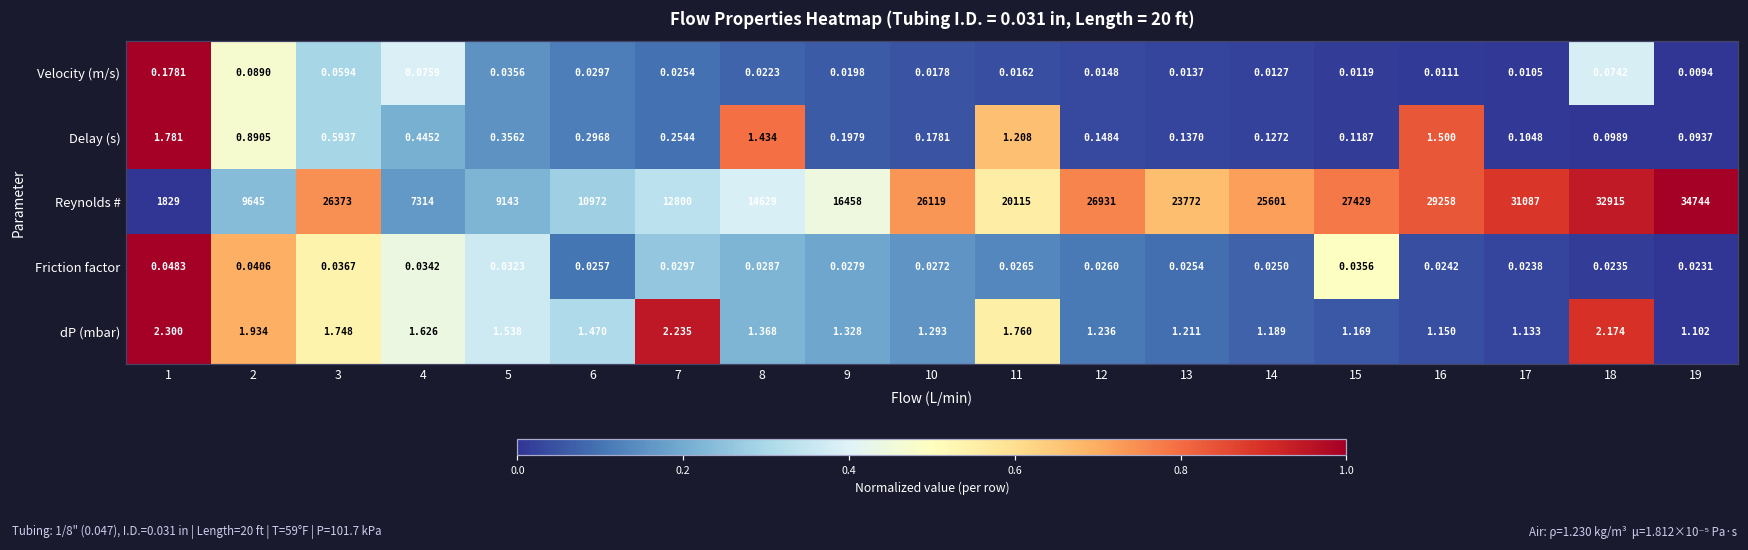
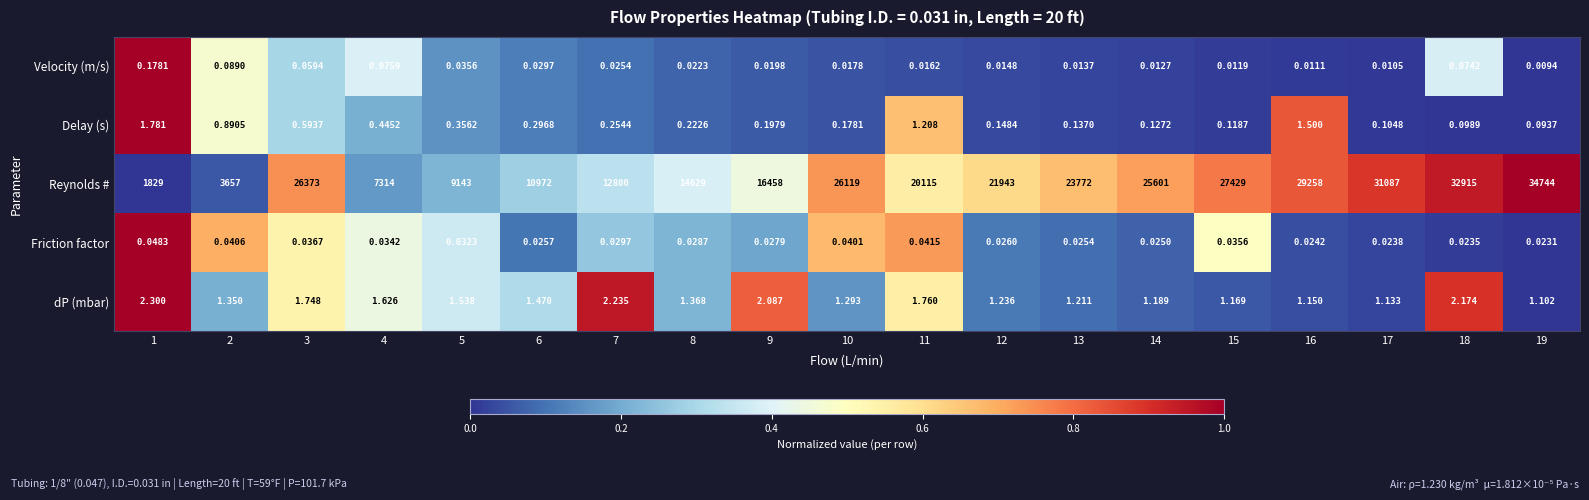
Delay (s), 8: 1.434 -> 0.2226
Reynolds #, 2: 9645 -> 3657
Reynolds #, 12: 26931 -> 21943
Friction factor, 10: 0.0272 -> 0.0401
Friction factor, 11: 0.0265 -> 0.0415
dP (mbar), 2: 1.934 -> 1.350
dP (mbar), 9: 1.328 -> 2.087
